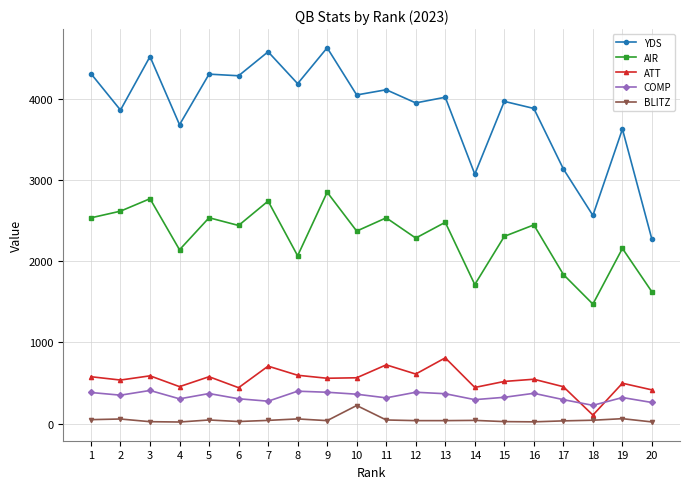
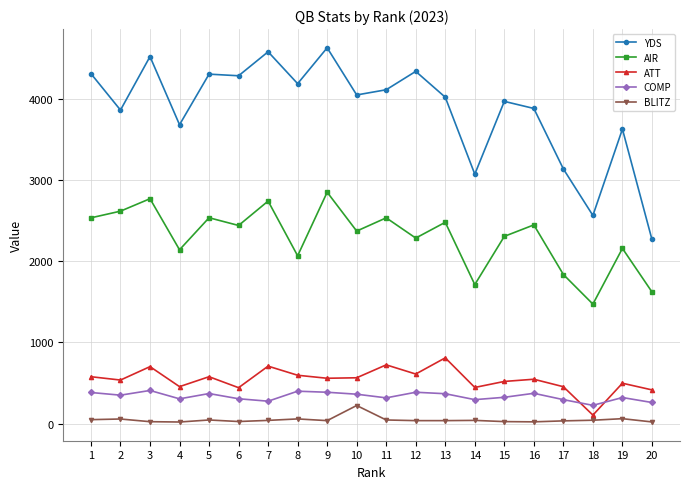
ATT, 3: 600 -> 700
YDS, 12: 3900 -> 4300
